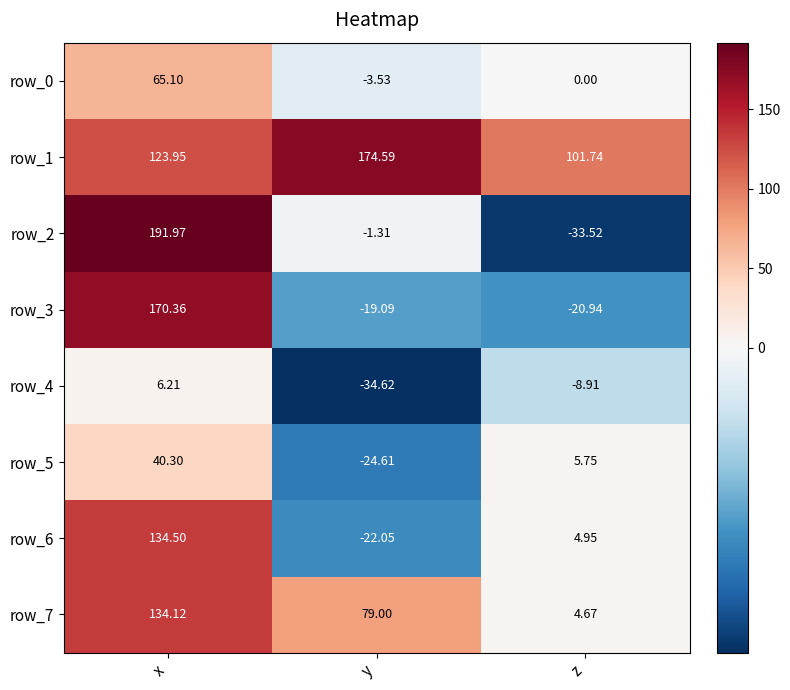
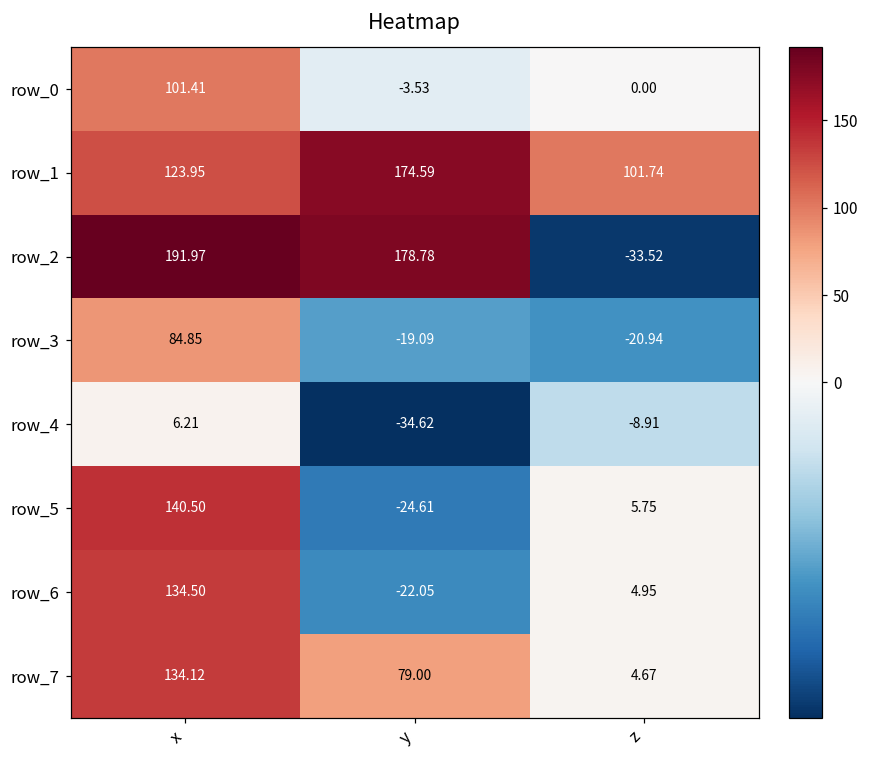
row_0, x: 65.10 -> 101.41
row_2, y: -1.31 -> 178.78
row_3, x: 170.36 -> 84.85
row_5, x: 40.30 -> 140.50
